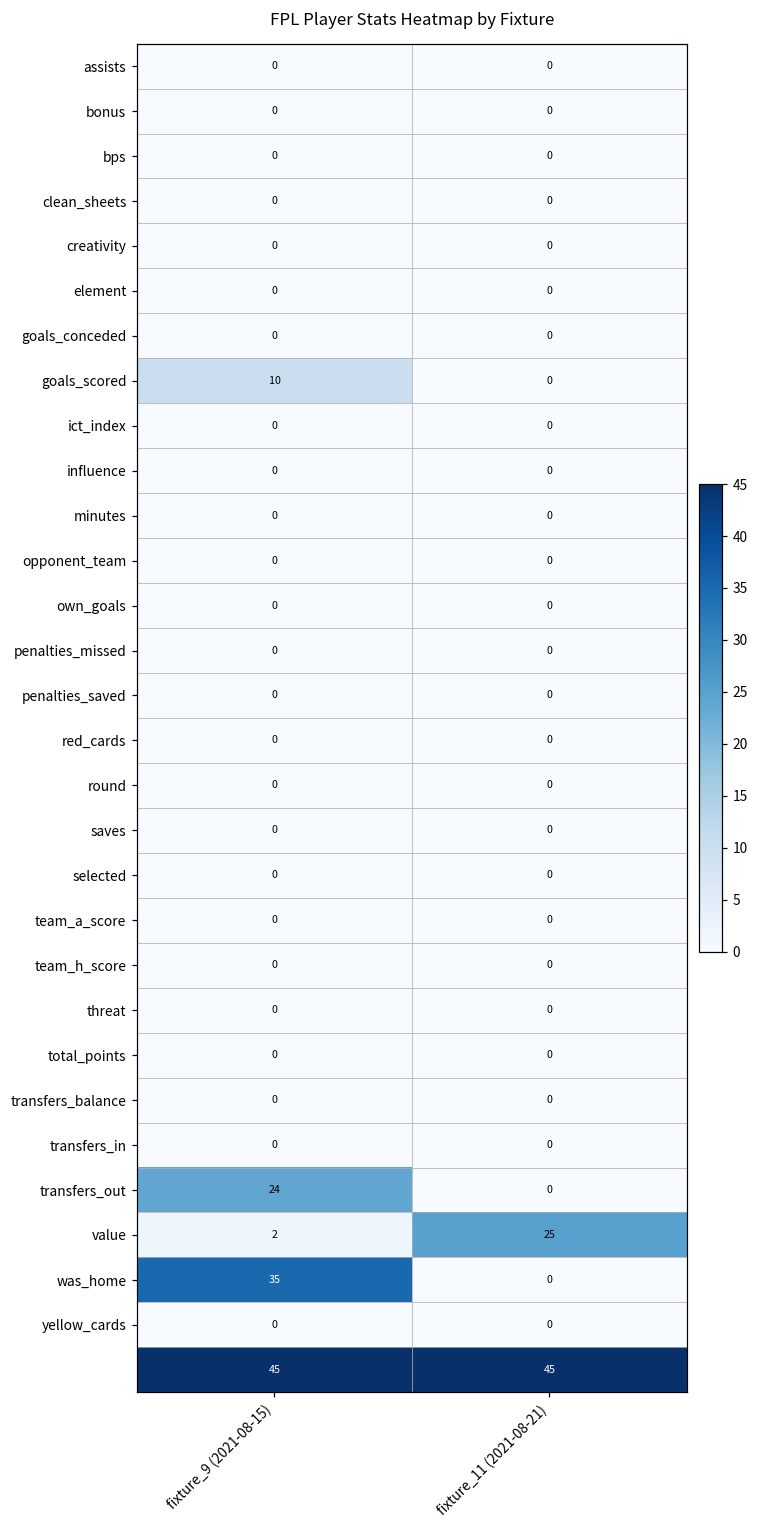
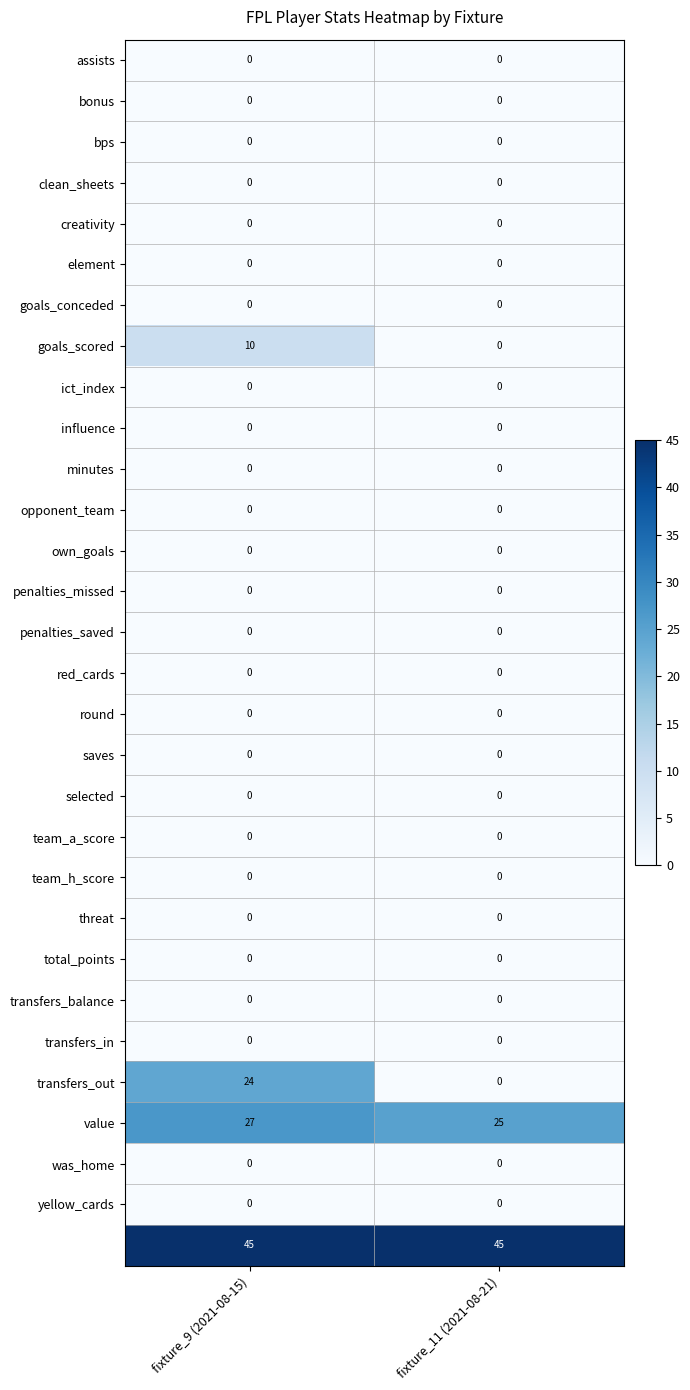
value, fixture_9 (2021-08-15): 2 -> 27
was_home, fixture_9 (2021-08-15): 35 -> 0
